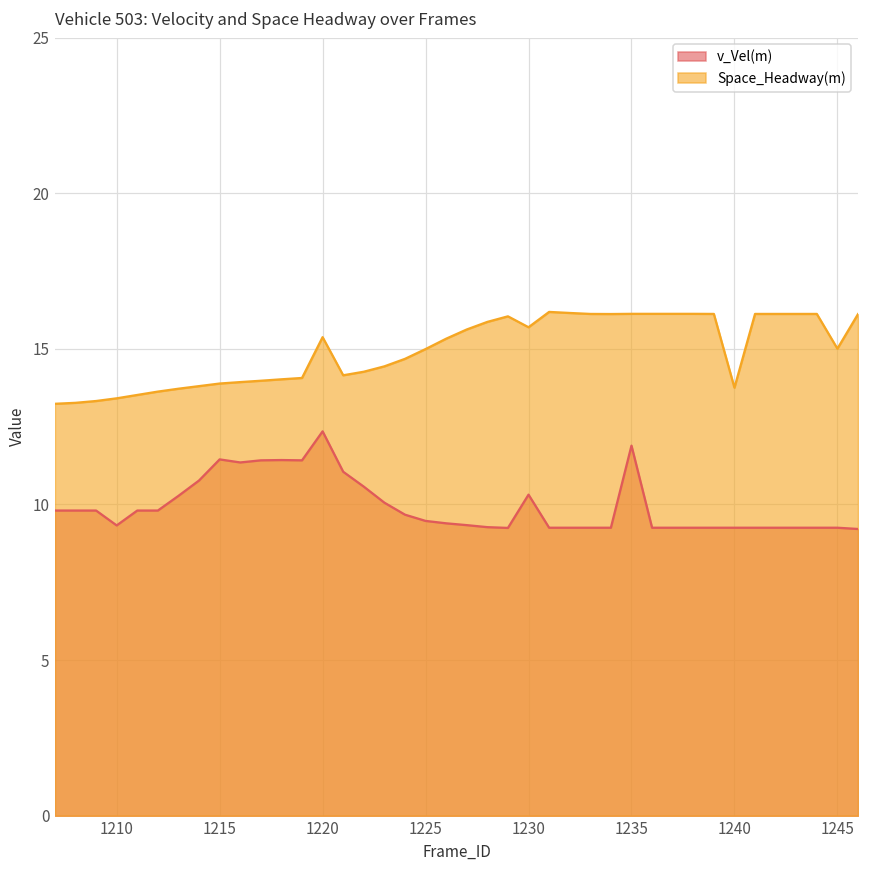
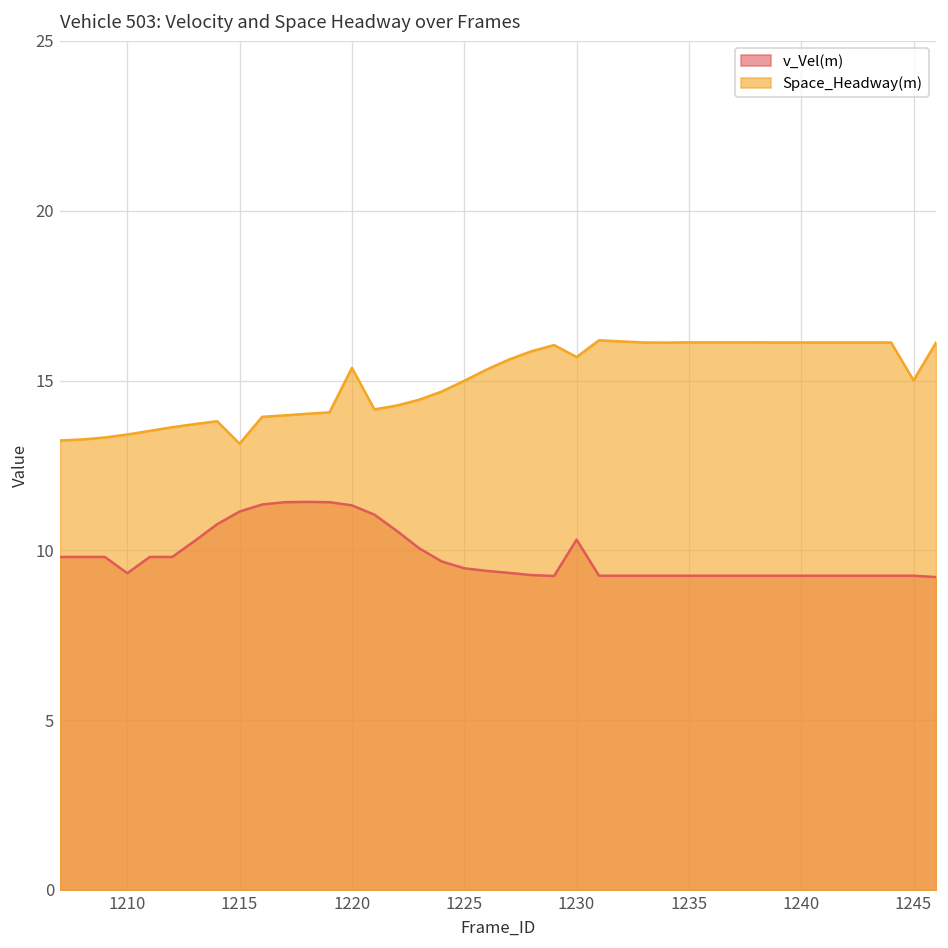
v_Vel(m), 1215: 11.4 -> 11.1
Space_Headway(m), 1215: 13.9 -> 13.1
v_Vel(m), 1220: 12.3 -> 11.3
v_Vel(m), 1235: 11.9 -> 9.3
Space_Headway(m), 1240: 13.8 -> 16.1
